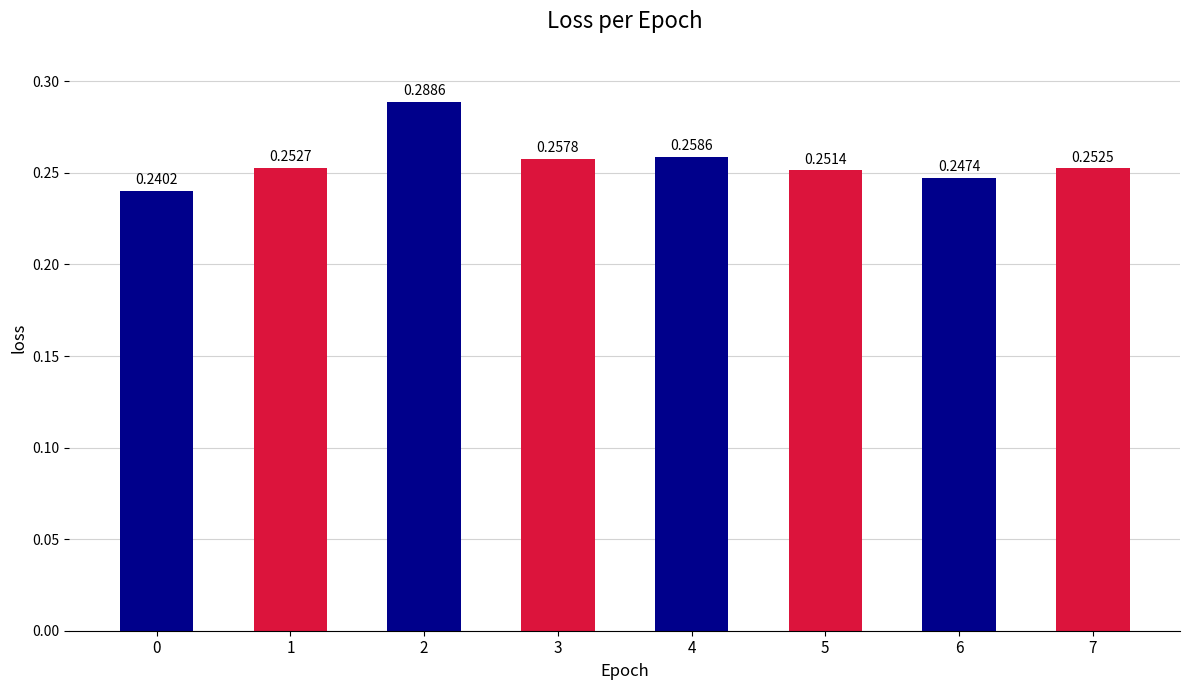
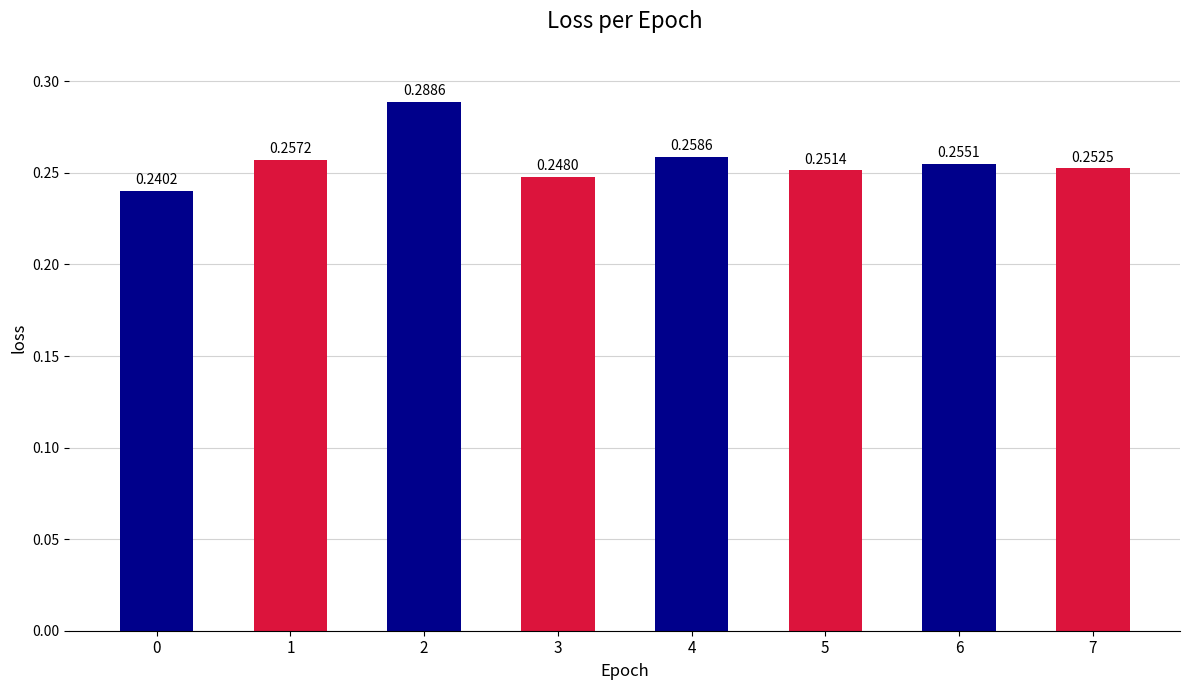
1: 0.2527 -> 0.2572
3: 0.2578 -> 0.2480
6: 0.2474 -> 0.2551
